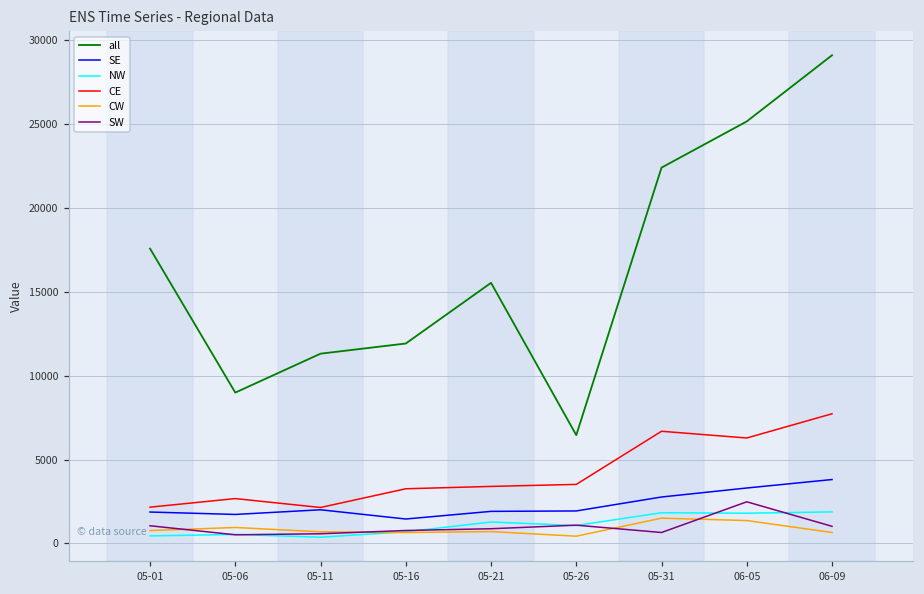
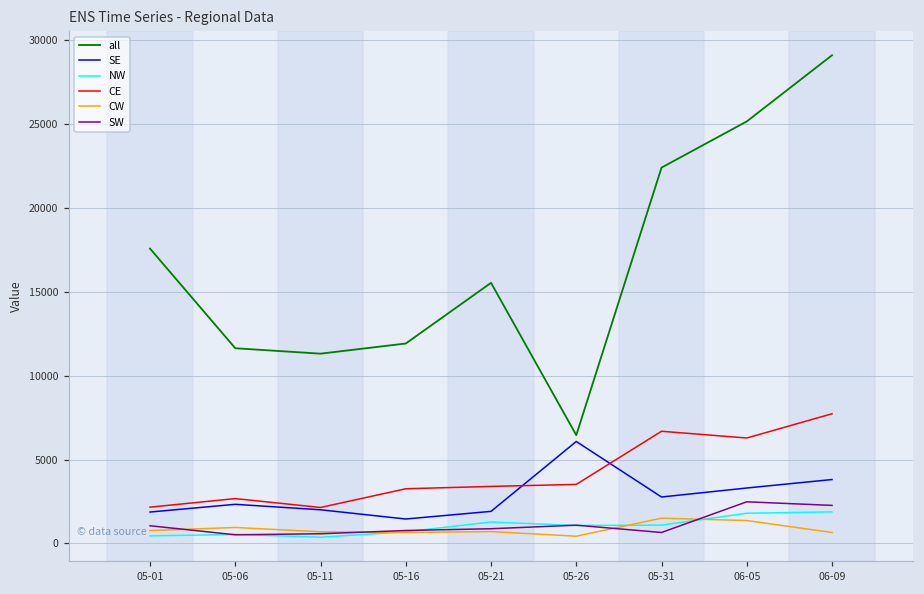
all, 05-06: 9000 -> 11600
SE, 05-06: 1700 -> 2300
SE, 05-26: 1900 -> 6100
NW, 05-31: 1800 -> 1100
SW, 06-09: 1000 -> 2300
